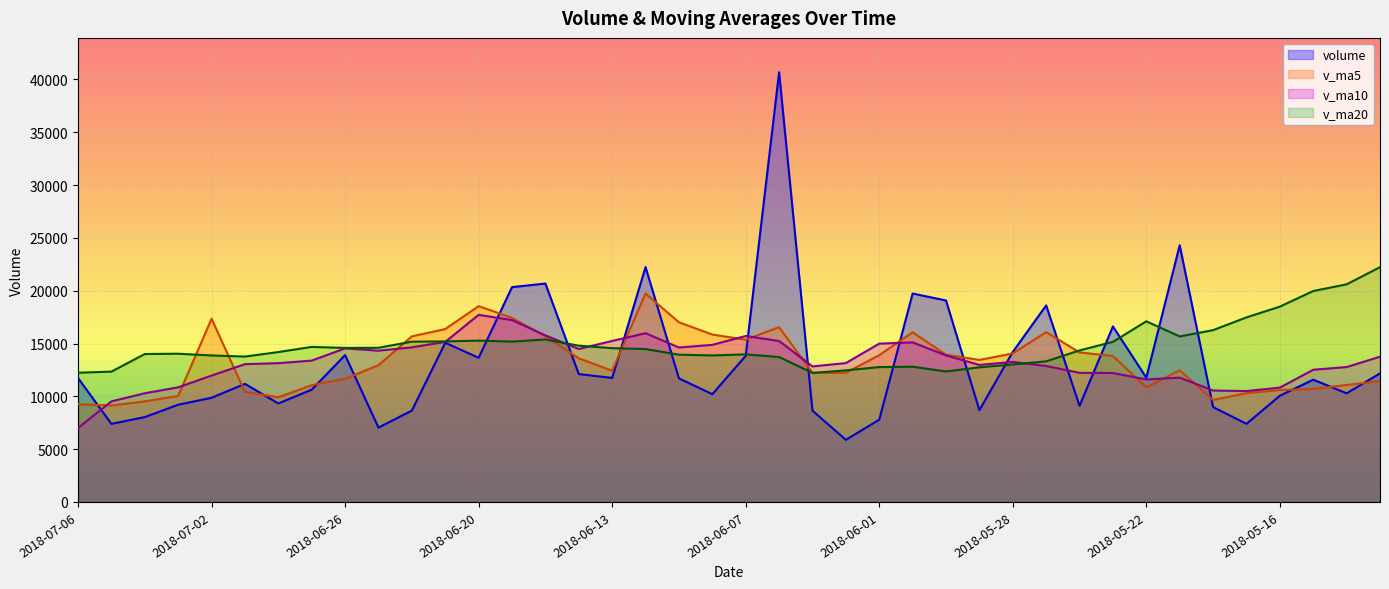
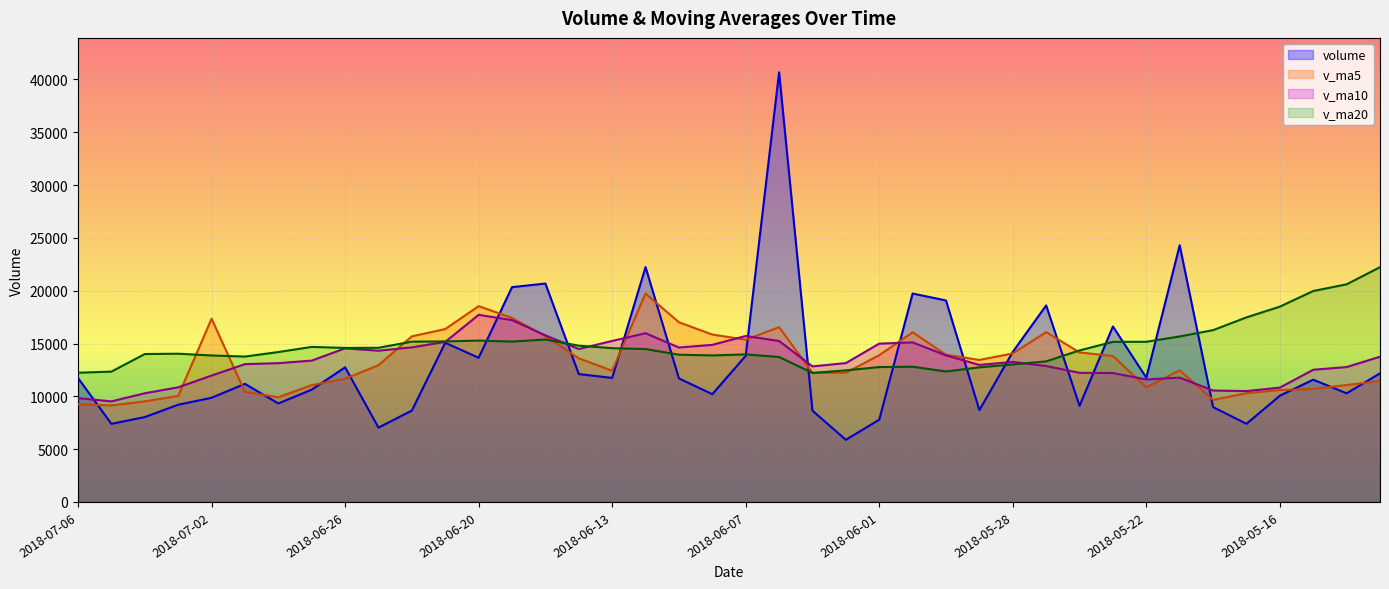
v_ma10, 2018-07-06: 7000 -> 9800
volume, 2018-06-26: 13900 -> 12700
v_ma20, 2018-05-22: 17100 -> 15200
